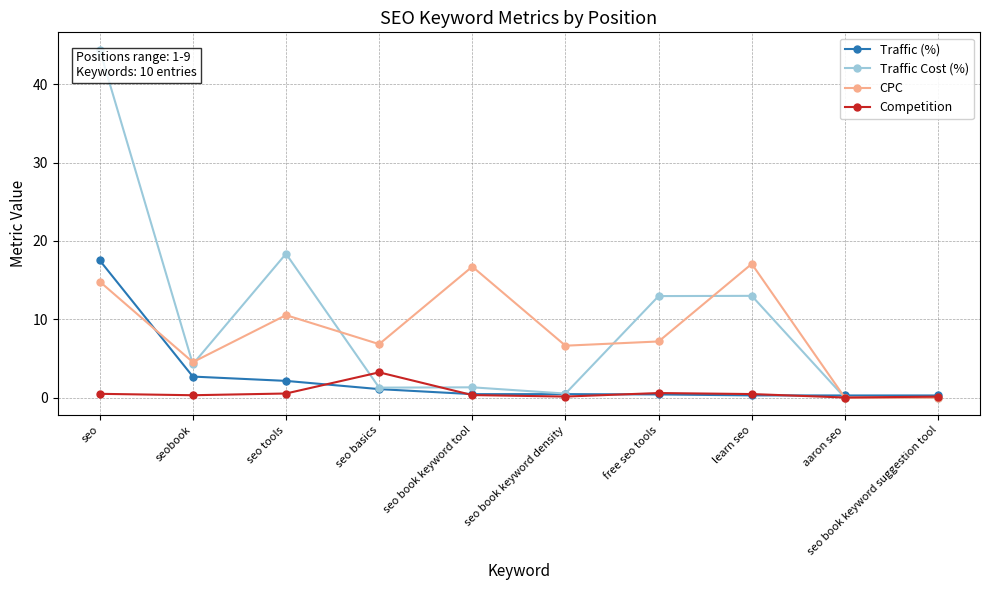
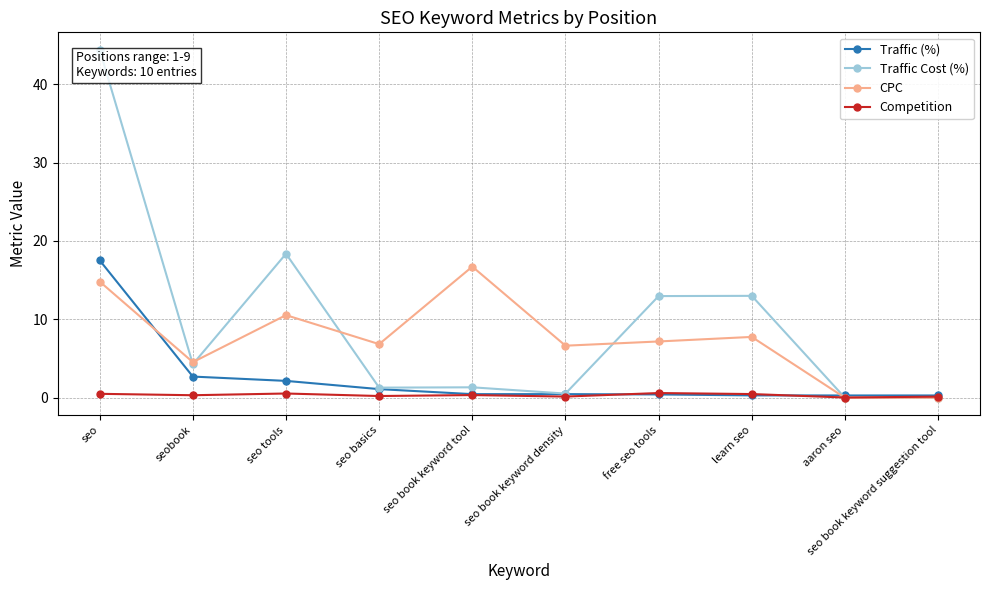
Competition, seo basics: 3 -> 0
CPC, learn seo: 17 -> 8
